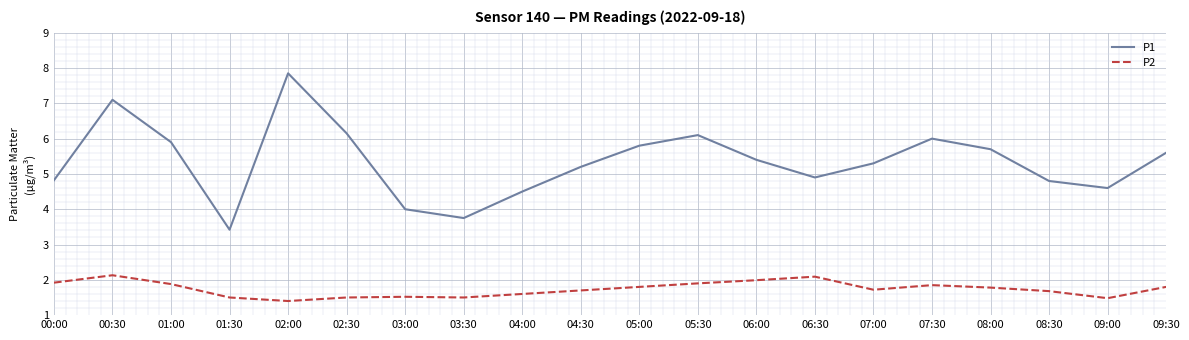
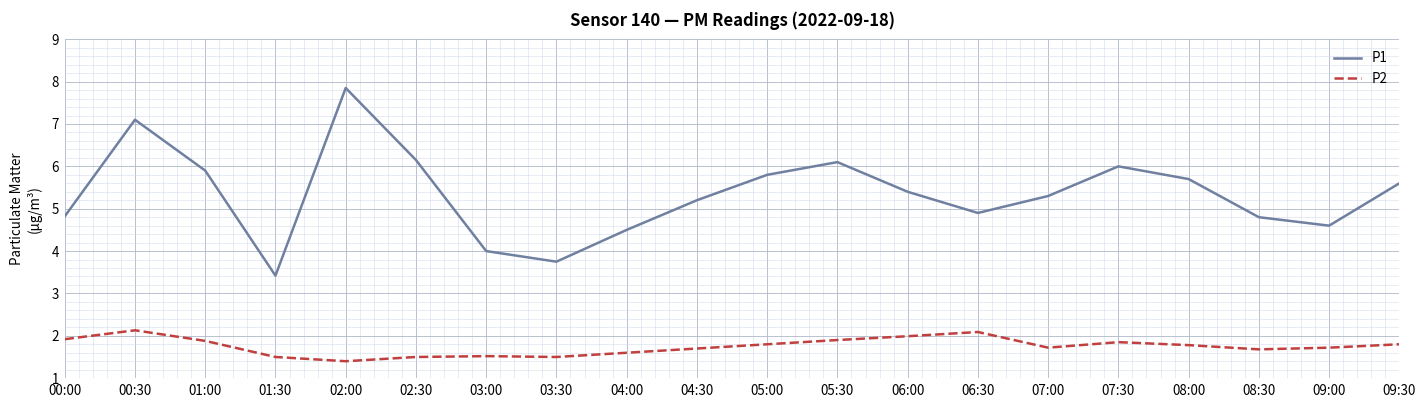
P2, 09:00: 1.5 -> 1.7
